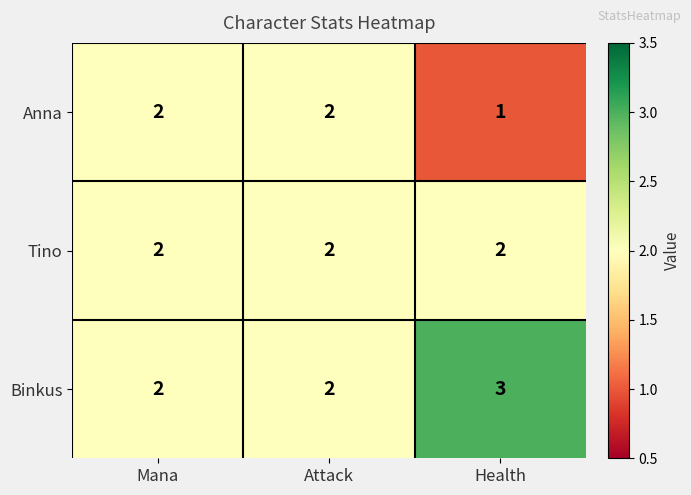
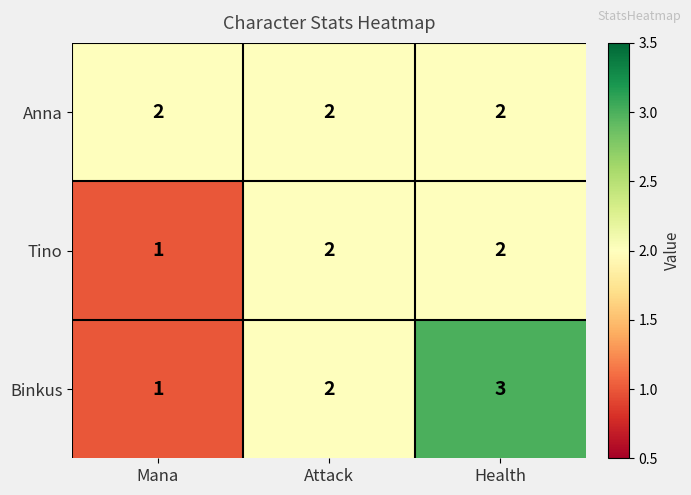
Anna, Health: 1 -> 2
Tino, Mana: 2 -> 1
Binkus, Mana: 2 -> 1
